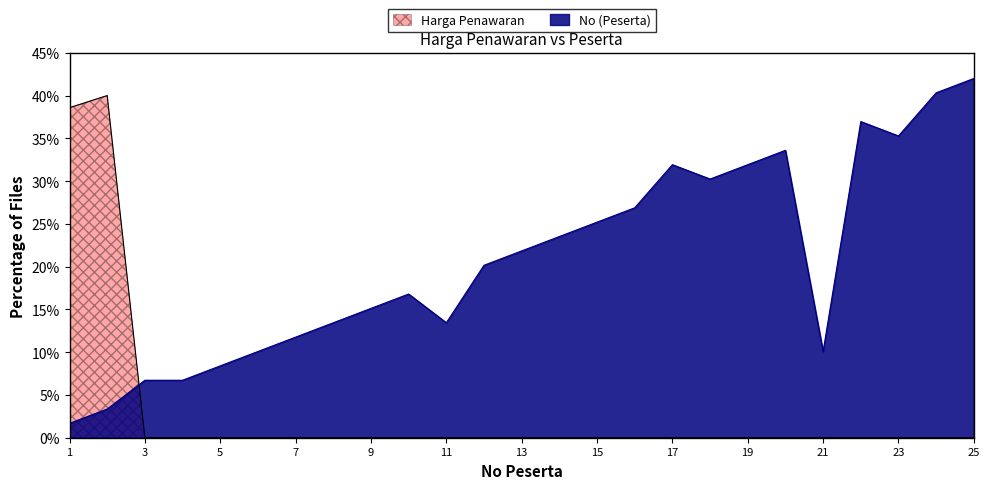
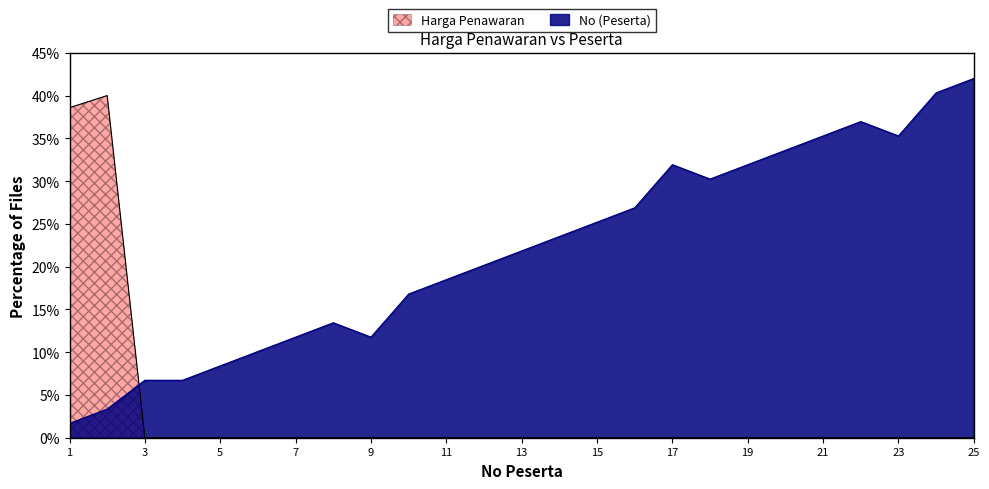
No (Peserta), 9: 15% -> 12%
No (Peserta), 11: 13% -> 18%
No (Peserta), 21: 10% -> 35%
